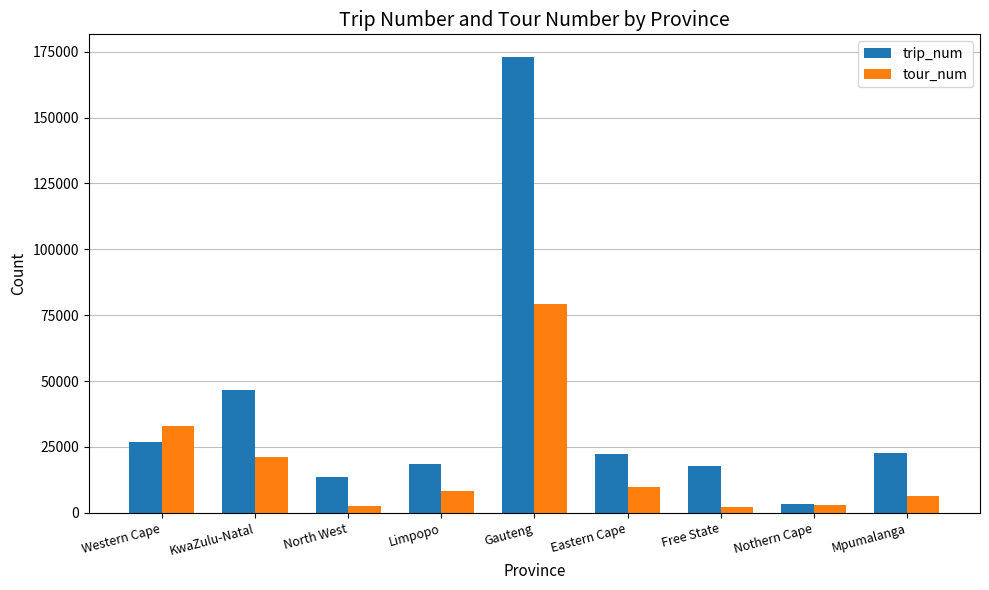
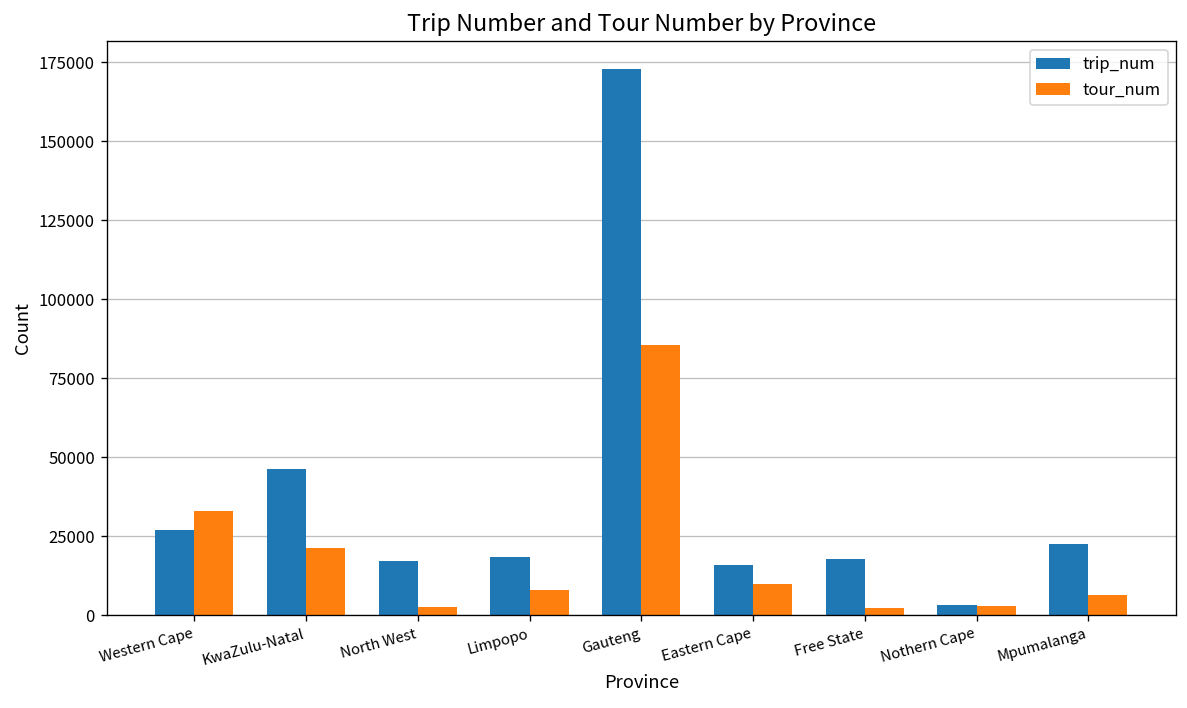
trip_num, North West: 13000 -> 17000
tour_num, Gauteng: 79000 -> 86000
trip_num, Eastern Cape: 22000 -> 16000
